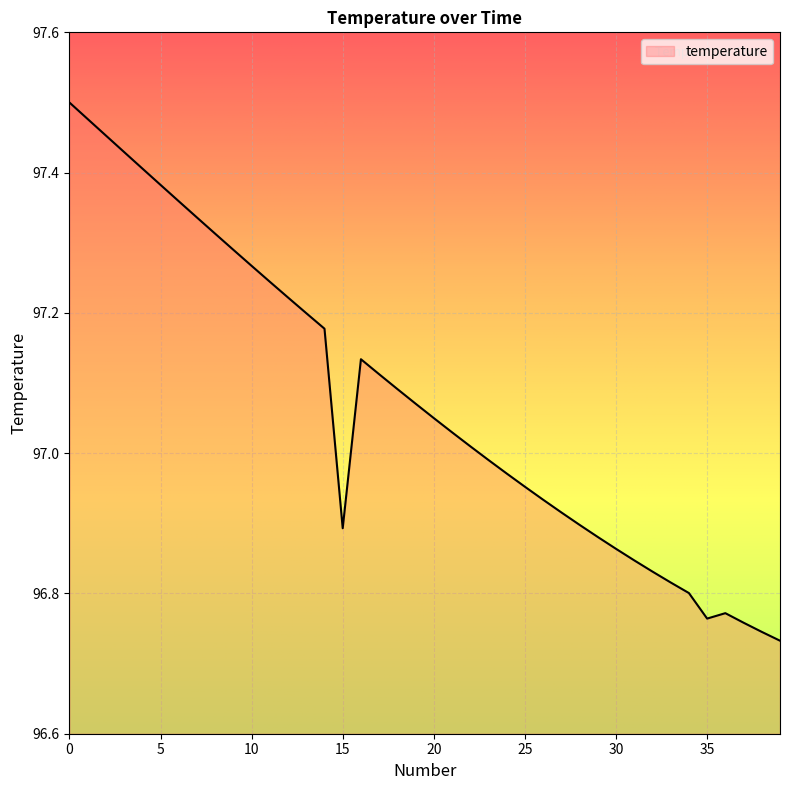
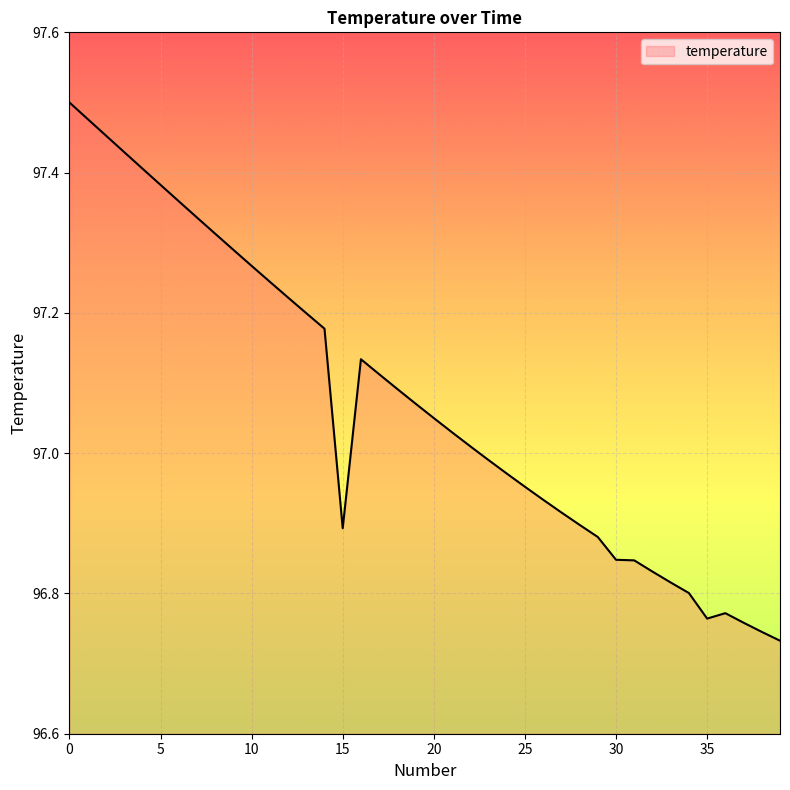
30: 96.86 -> 96.85
